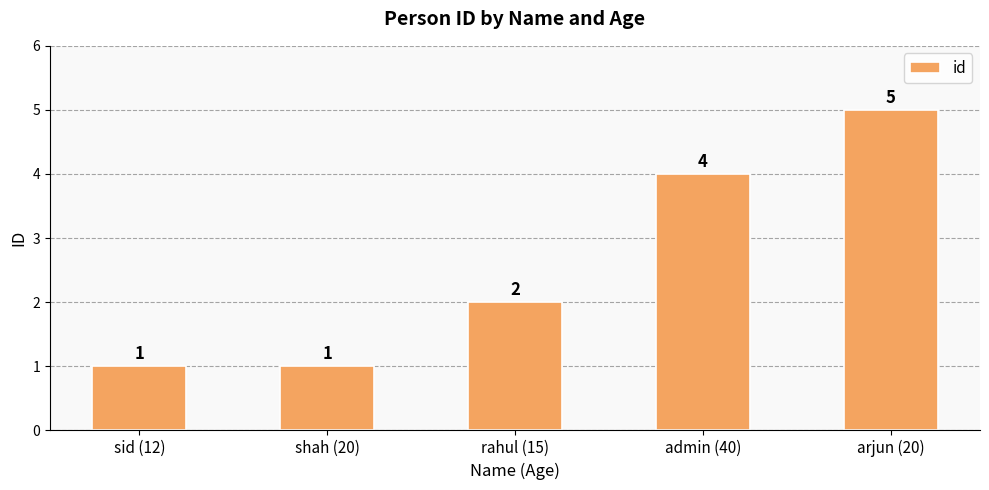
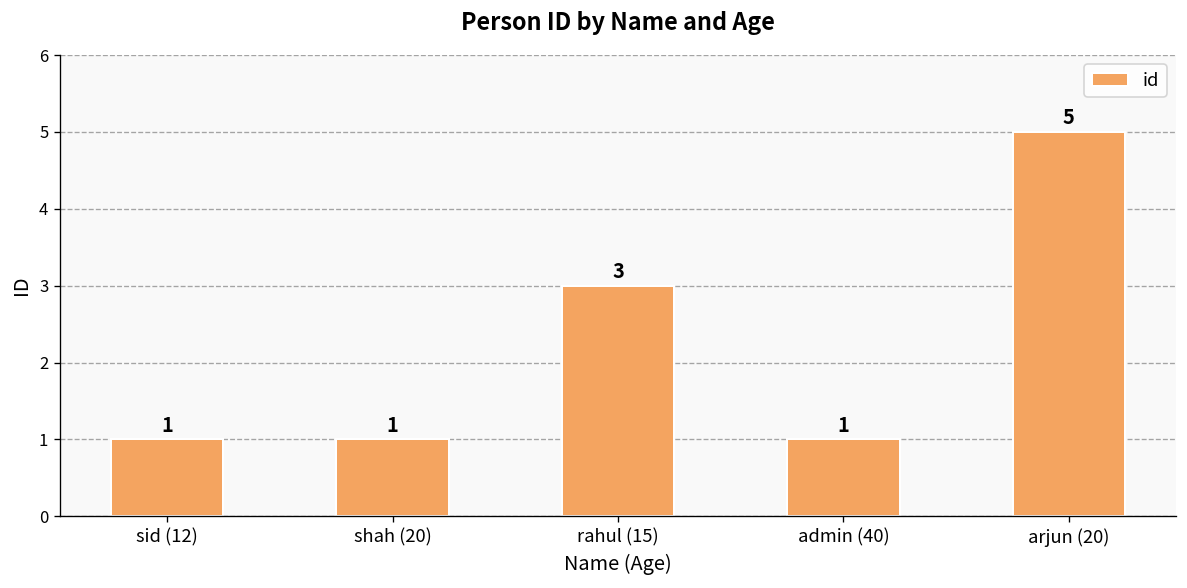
rahul (15): 2 -> 3
admin (40): 4 -> 1
